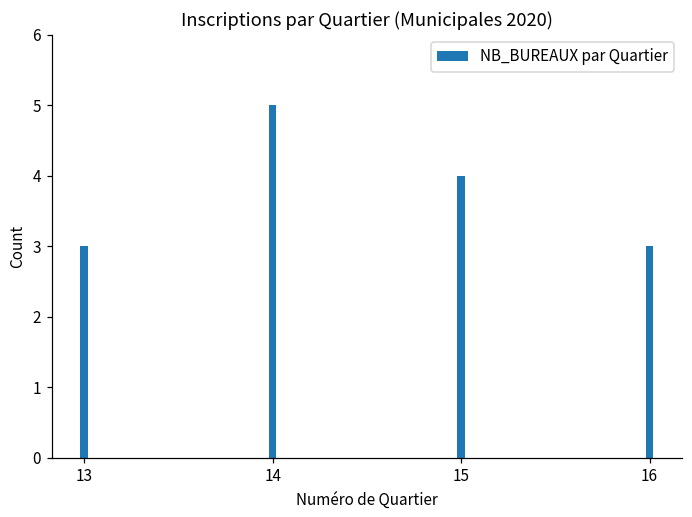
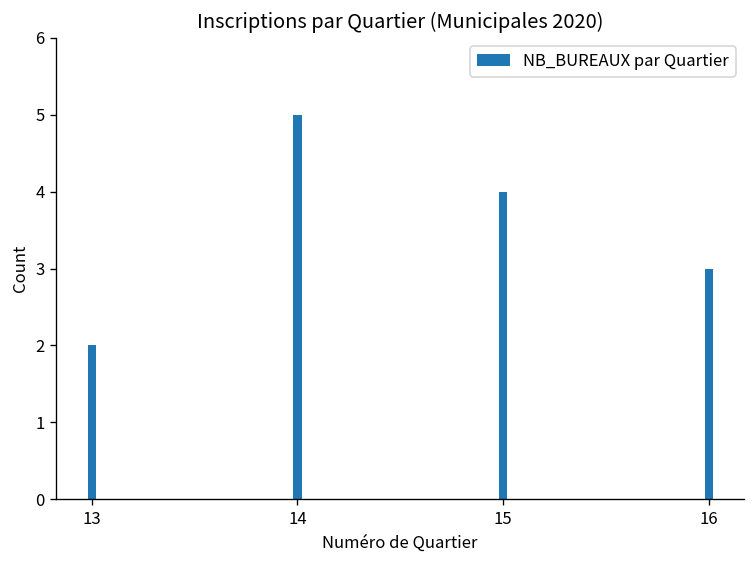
13: 3 -> 2
